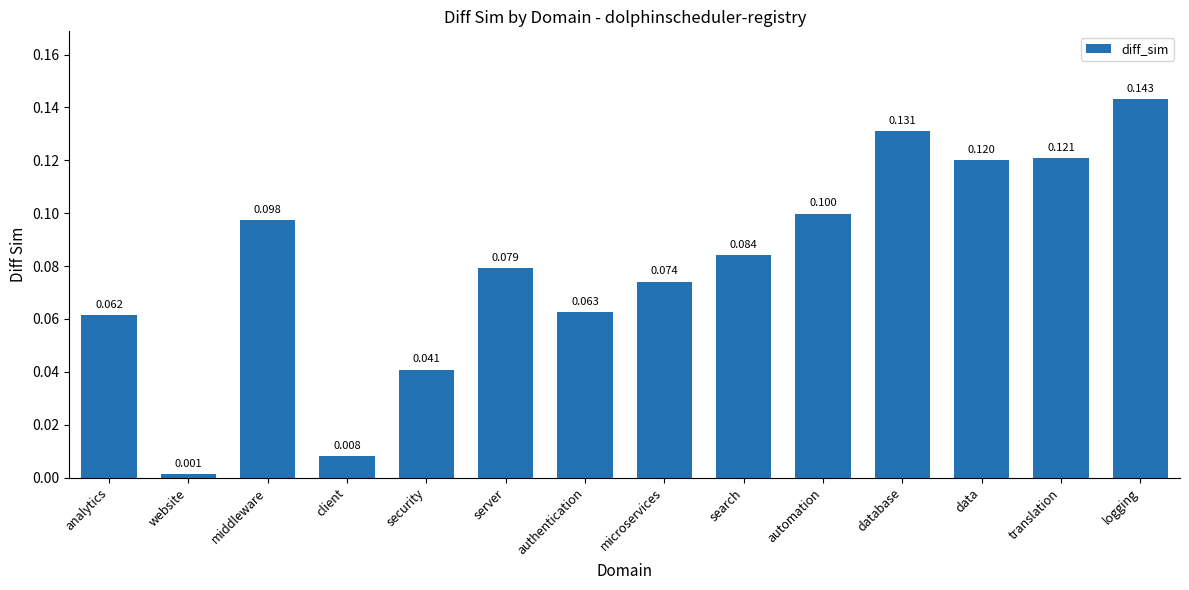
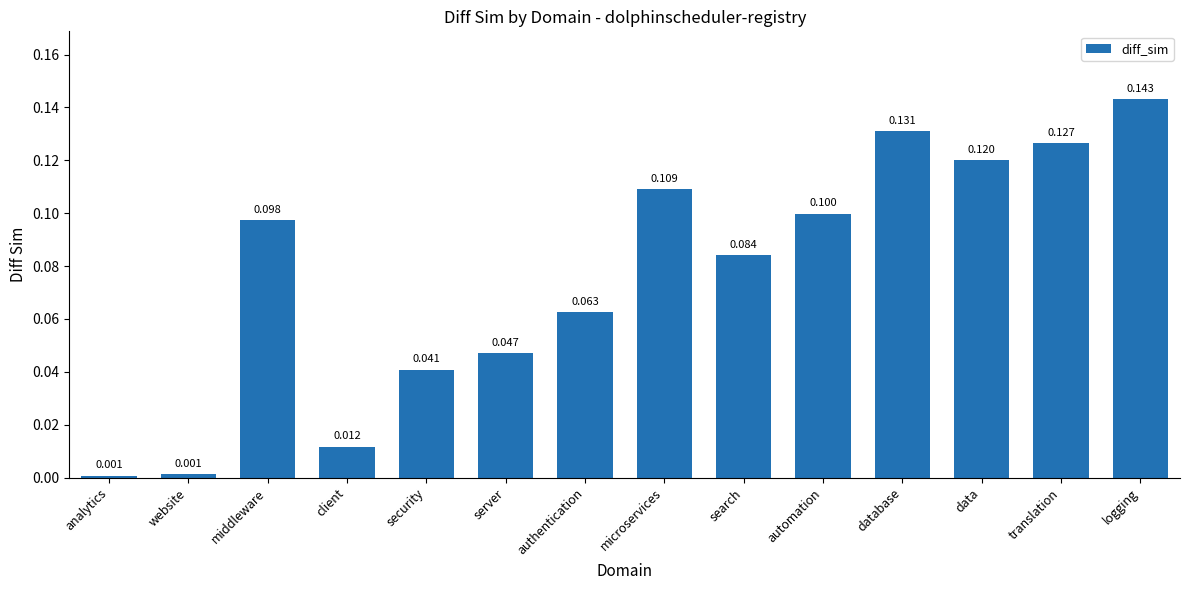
analytics: 0.062 -> 0.001
client: 0.008 -> 0.012
server: 0.079 -> 0.047
microservices: 0.074 -> 0.109
translation: 0.121 -> 0.127
